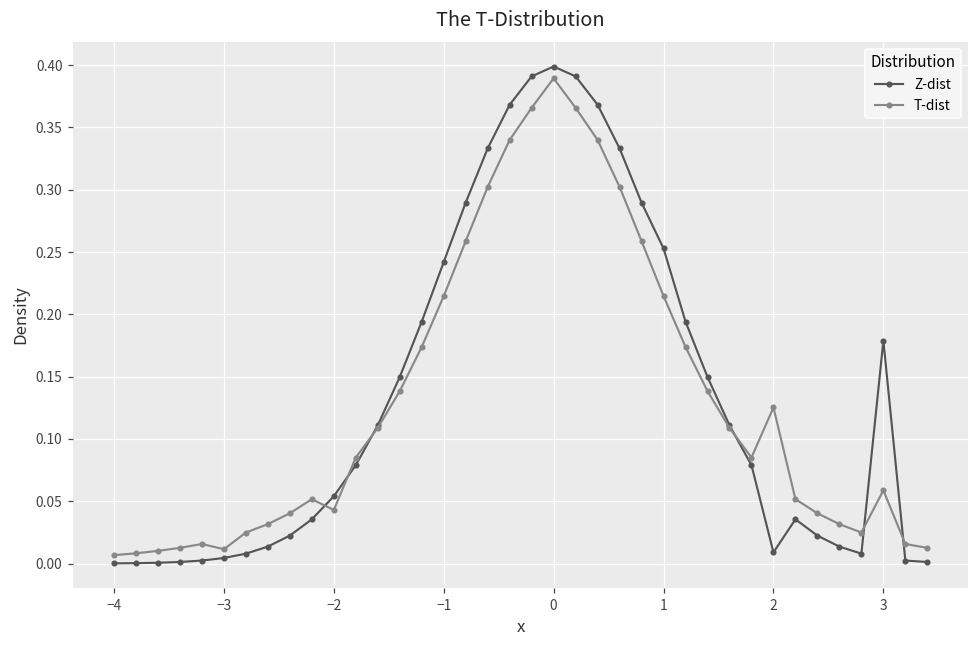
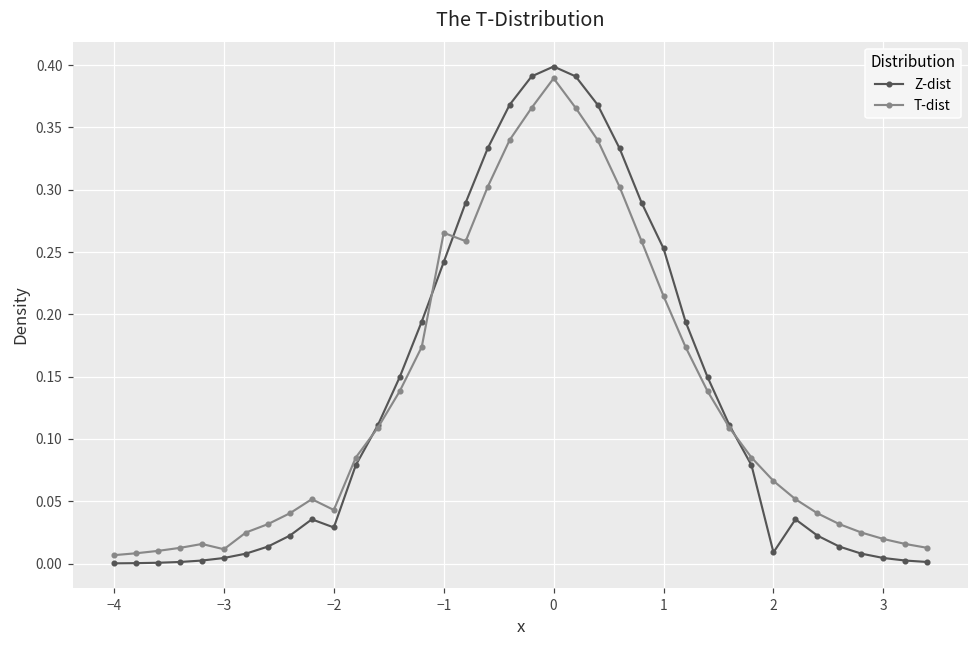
Z-dist, −2: 0.054 -> 0.029
T-dist, −1: 0.215 -> 0.265
T-dist, 2: 0.125 -> 0.066
Z-dist, 3: 0.179 -> 0.004
T-dist, 3: 0.059 -> 0.020
